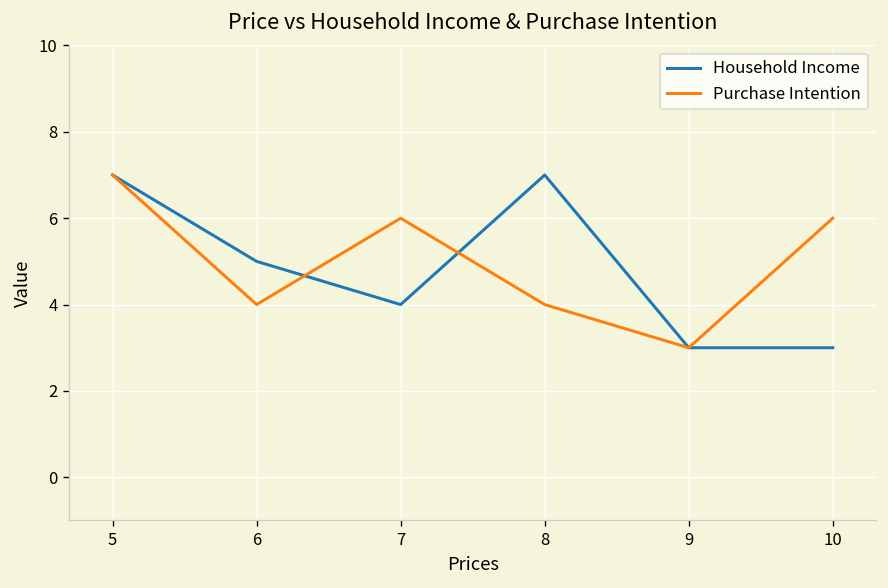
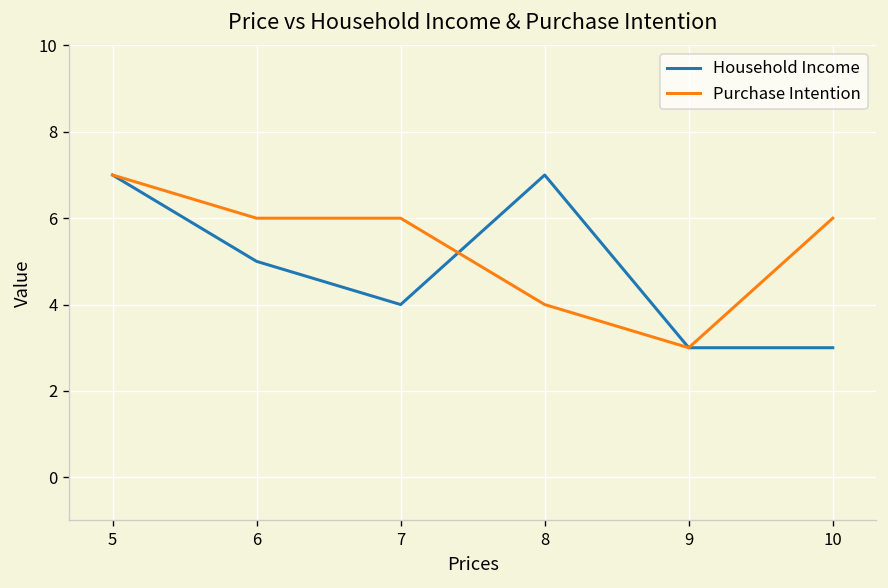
Purchase Intention, 6: 4 -> 6
